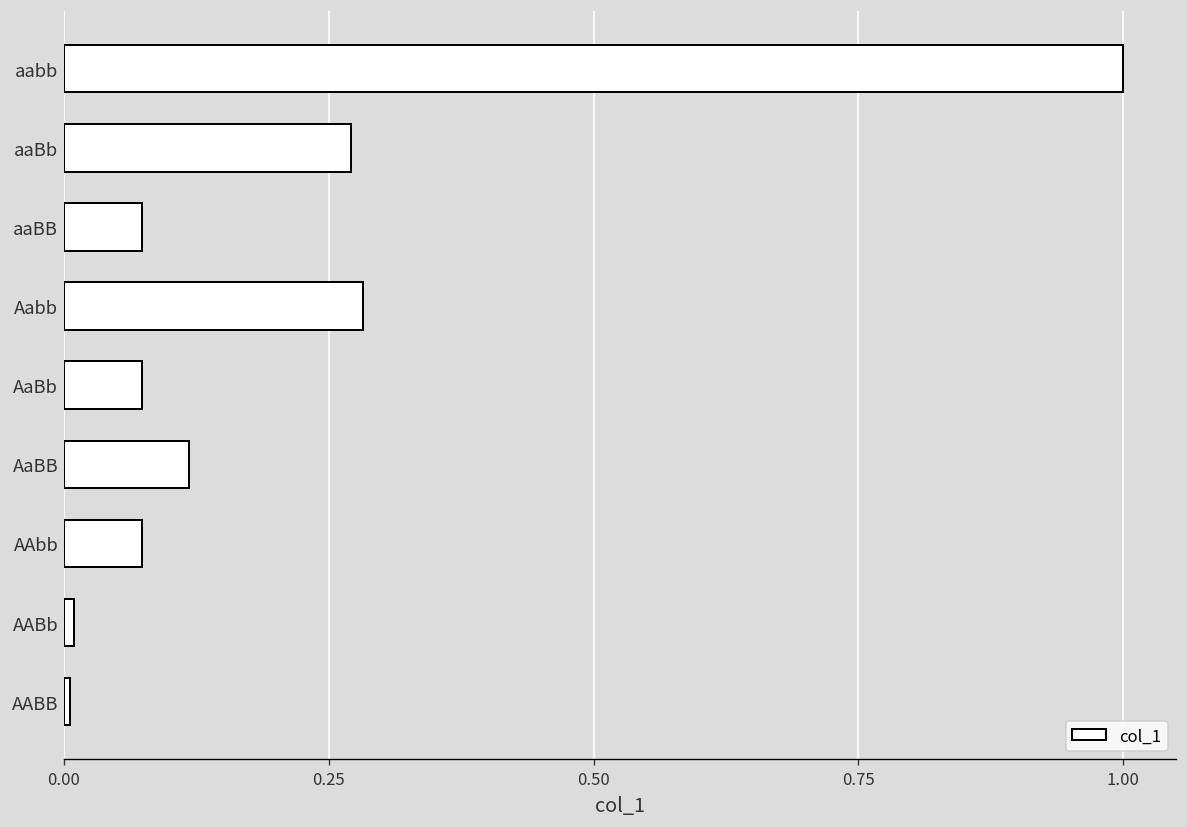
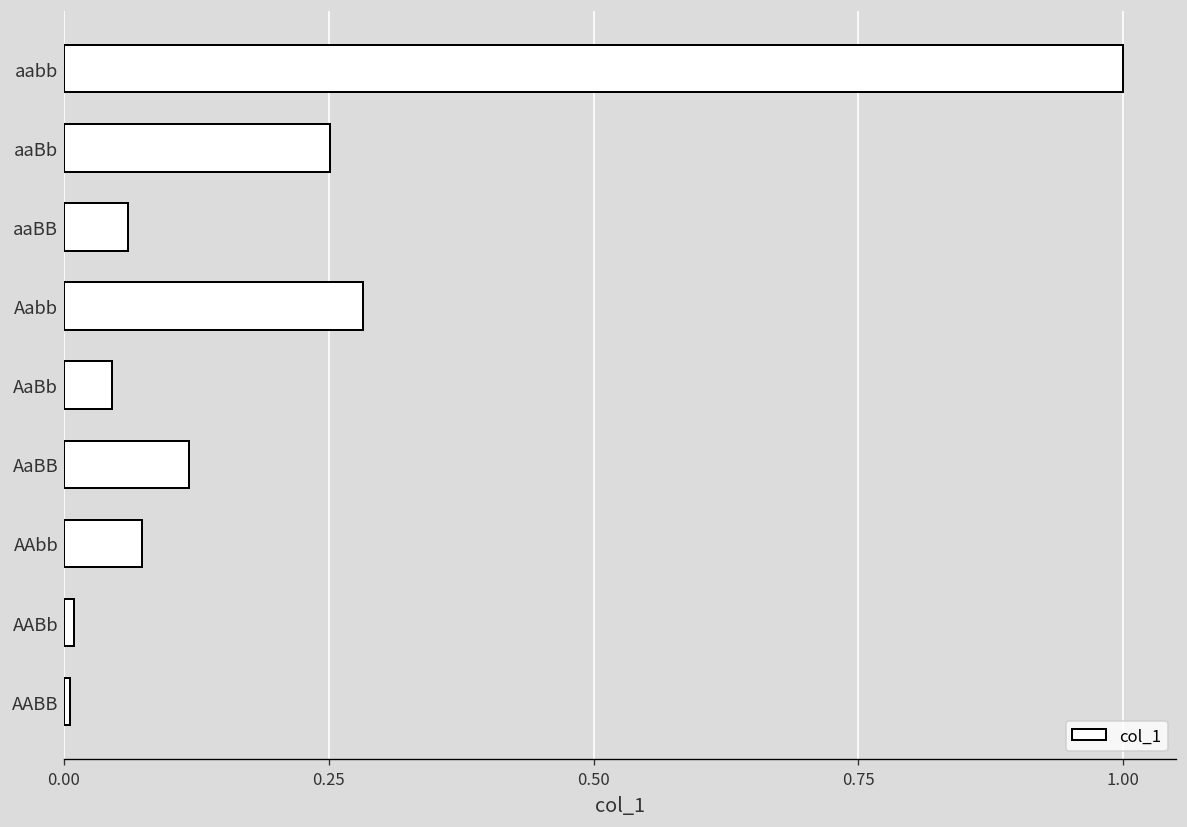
aaBb: 0.27 -> 0.25
aaBB: 0.07 -> 0.06
AaBb: 0.07 -> 0.05
